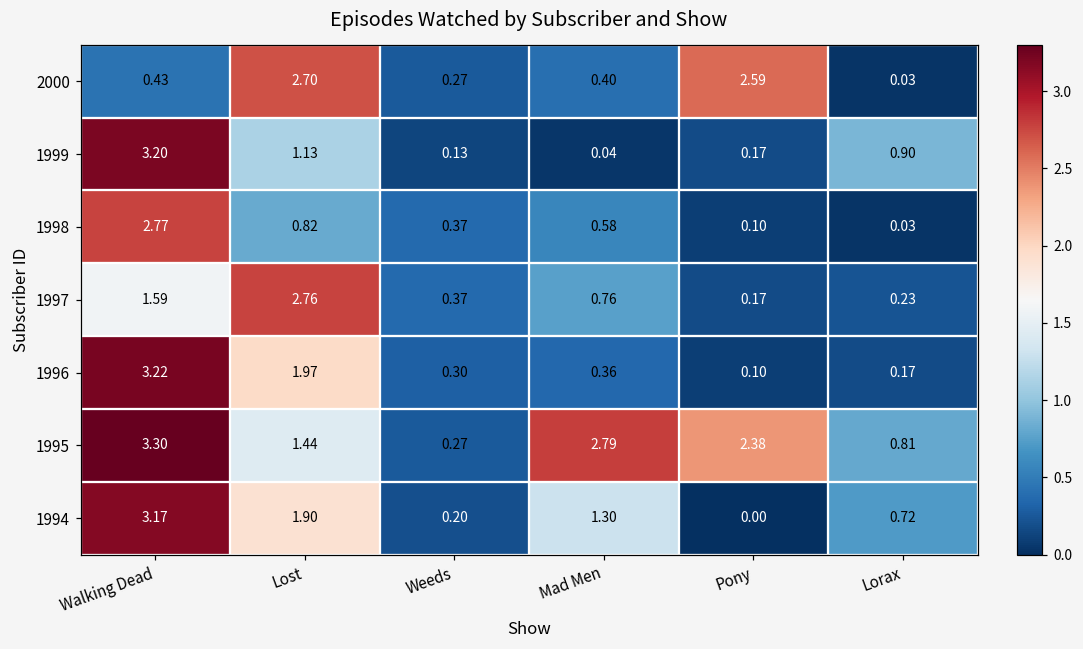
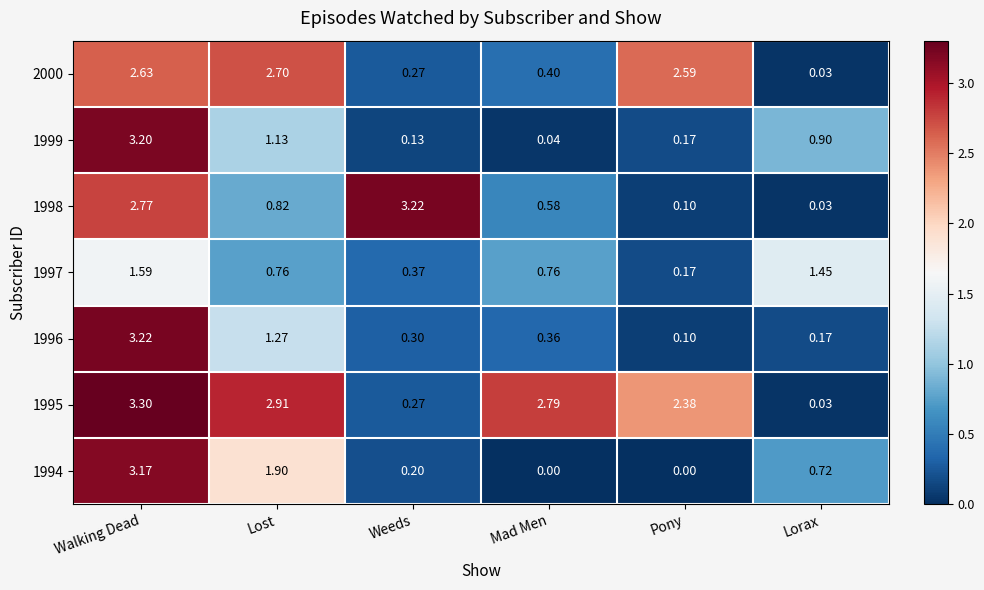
2000, Walking Dead: 0.43 -> 2.63
1998, Weeds: 0.37 -> 3.22
1997, Lost: 2.76 -> 0.76
1997, Lorax: 0.23 -> 1.45
1996, Lost: 1.97 -> 1.27
1995, Lost: 1.44 -> 2.91
1995, Lorax: 0.81 -> 0.03
1994, Mad Men: 1.30 -> 0.00
